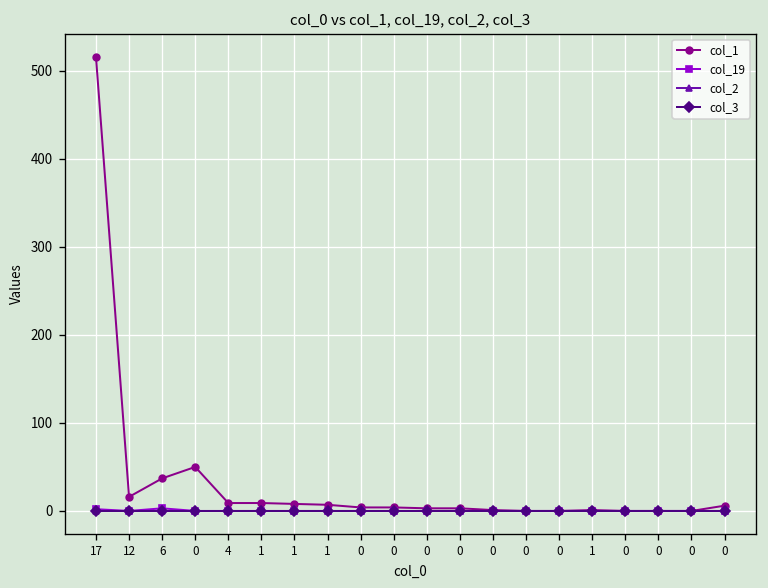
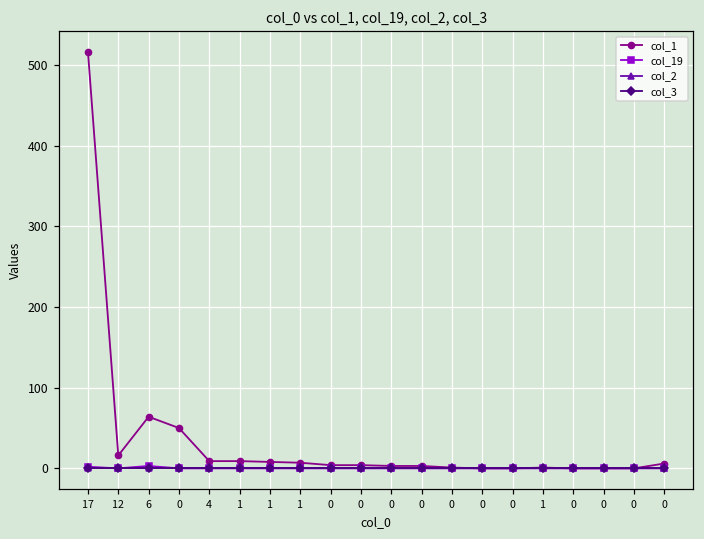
col_1, 6: 40 -> 60
